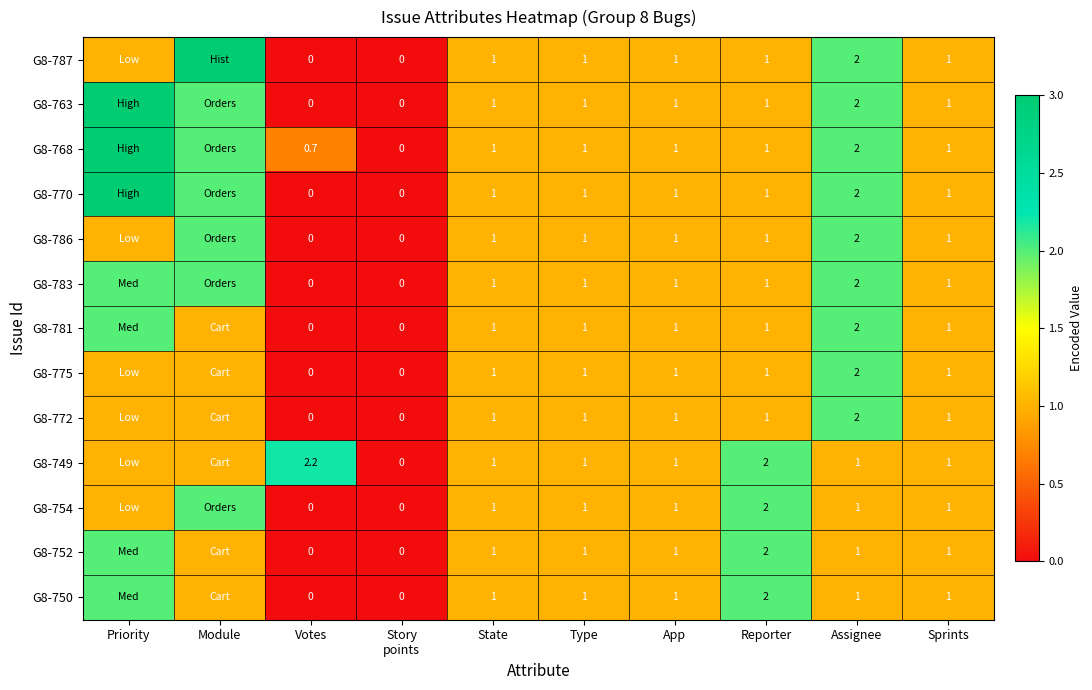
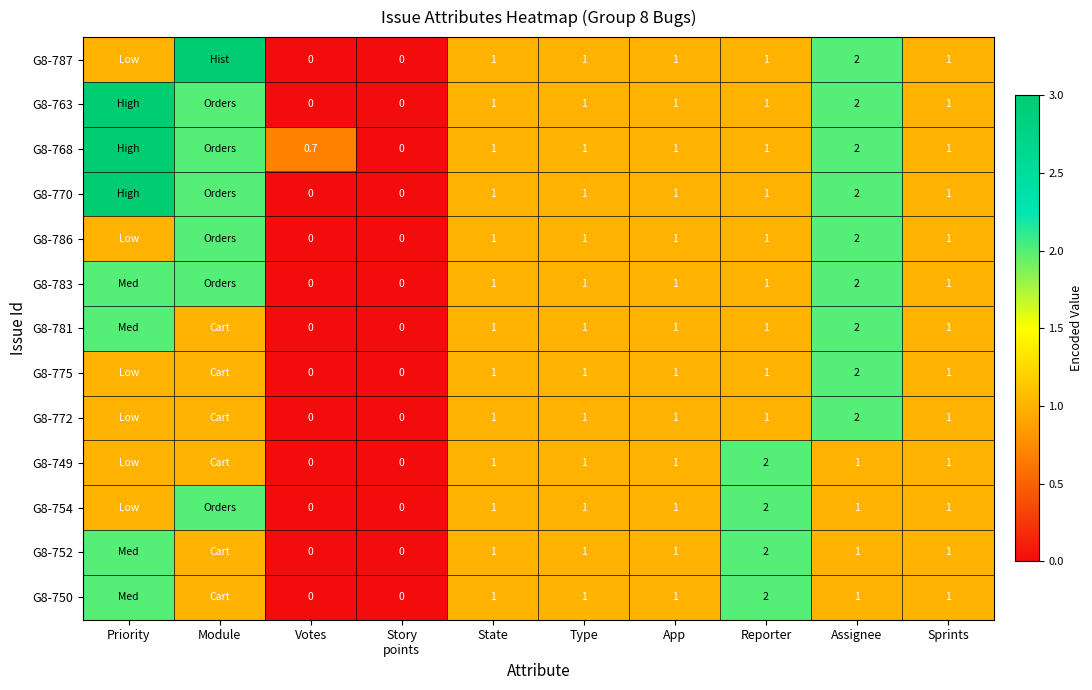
G8-749, Votes: 2.2 -> 0
